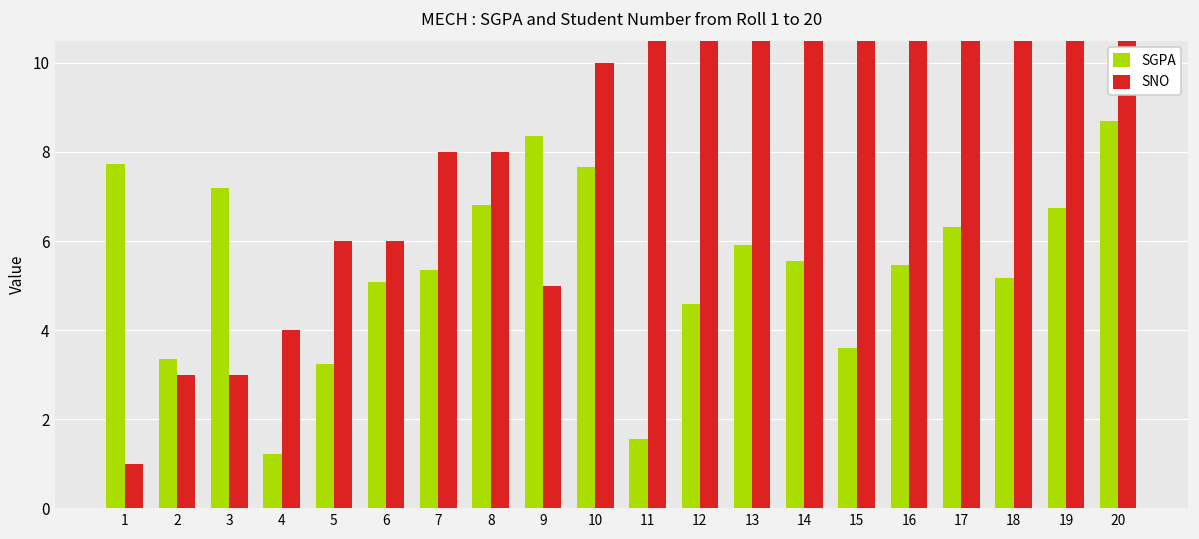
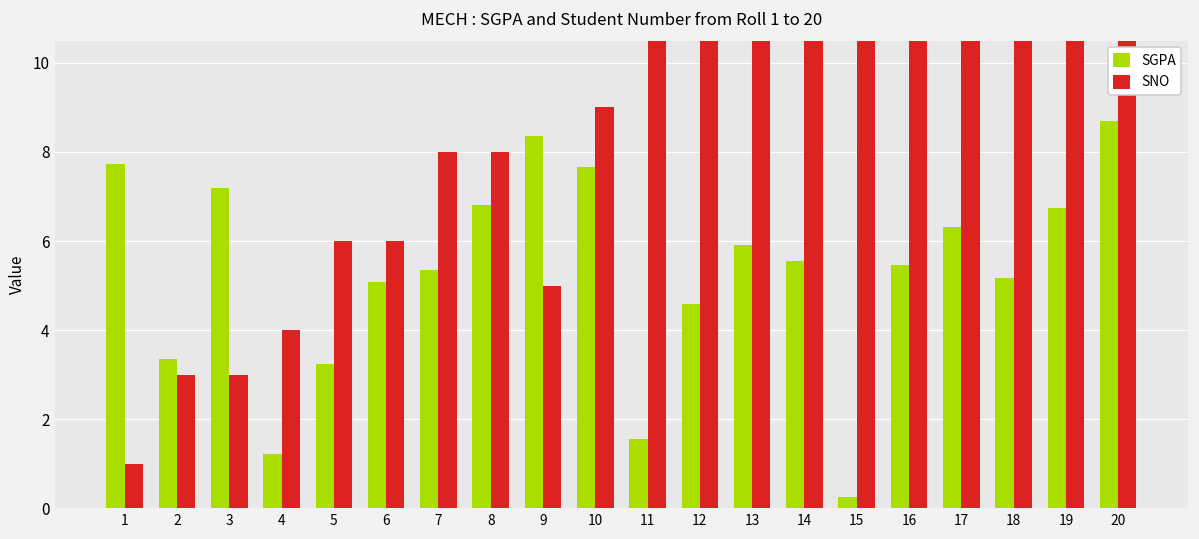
SNO, 10: 10 -> 9
SGPA, 15: 3.6 -> 0.3
